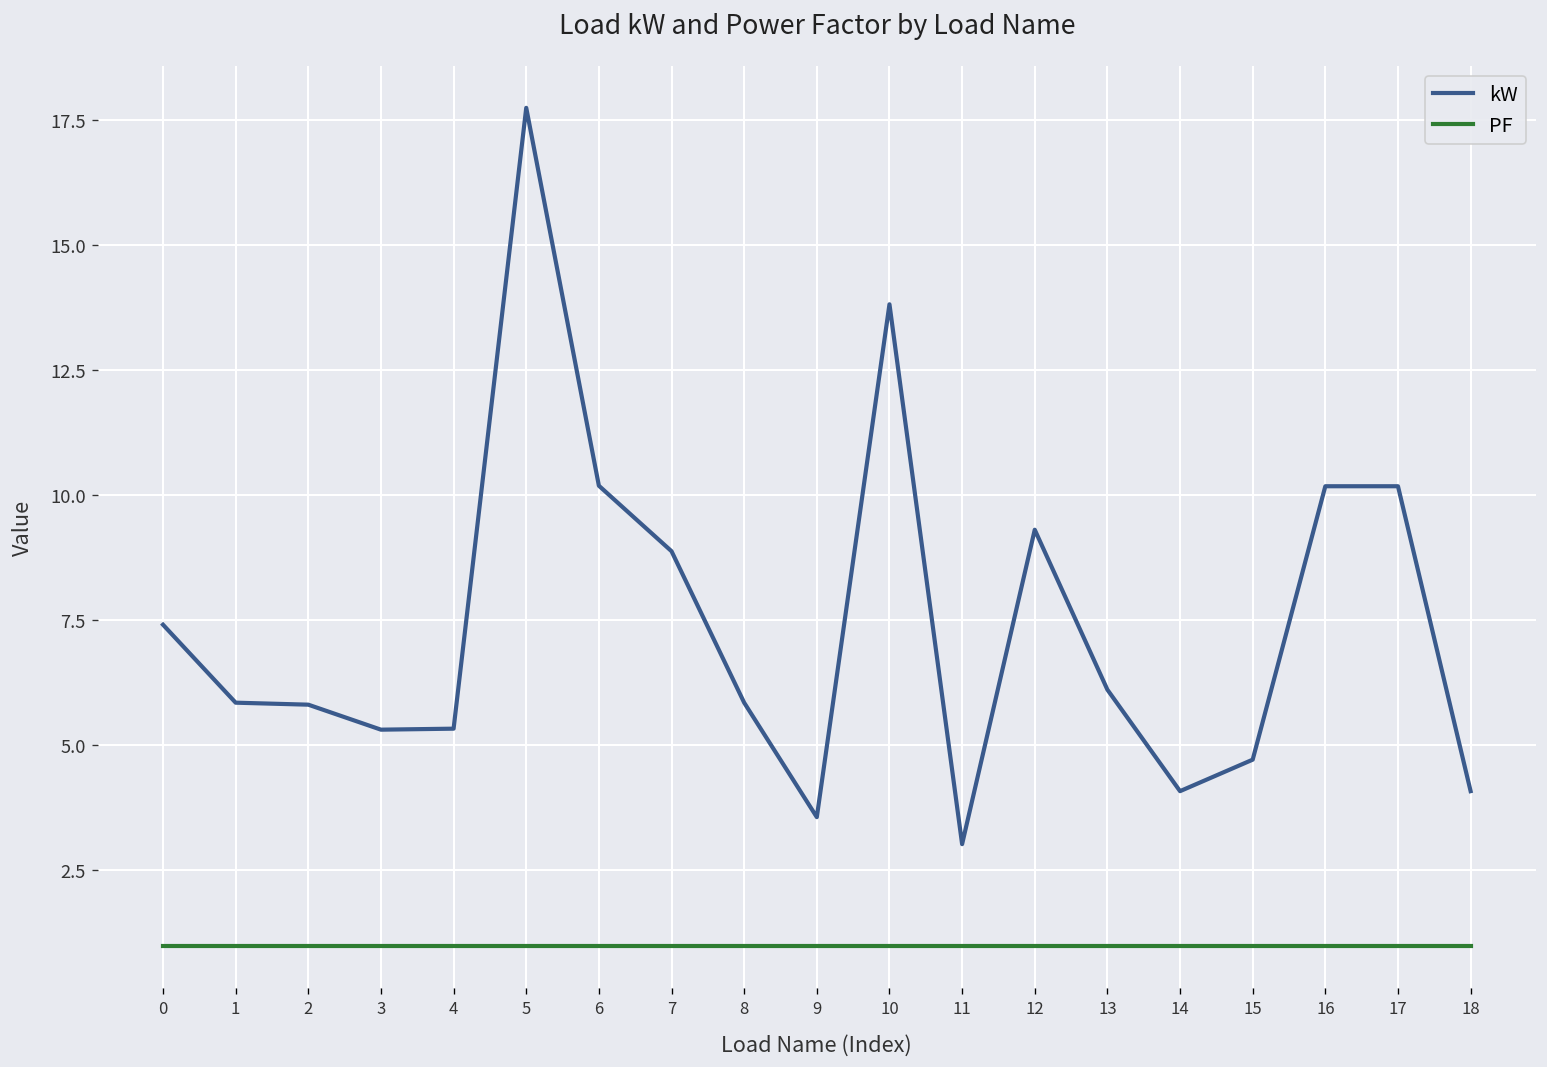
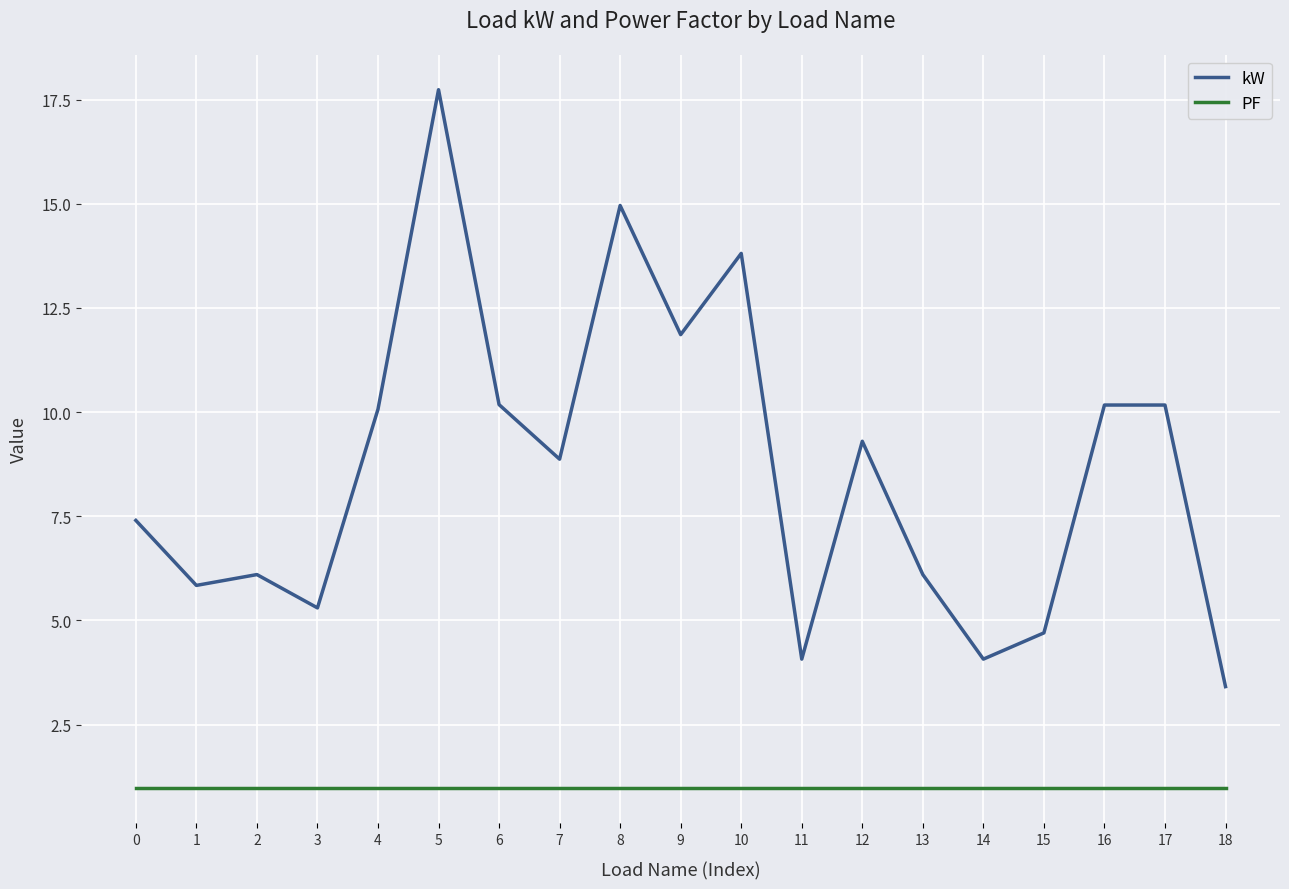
kW, 2: 5.8 -> 6.1
kW, 4: 5.3 -> 10.1
kW, 8: 5.8 -> 15.0
kW, 9: 3.6 -> 11.9
kW, 11: 3.0 -> 4.1
kW, 18: 4.1 -> 3.4
